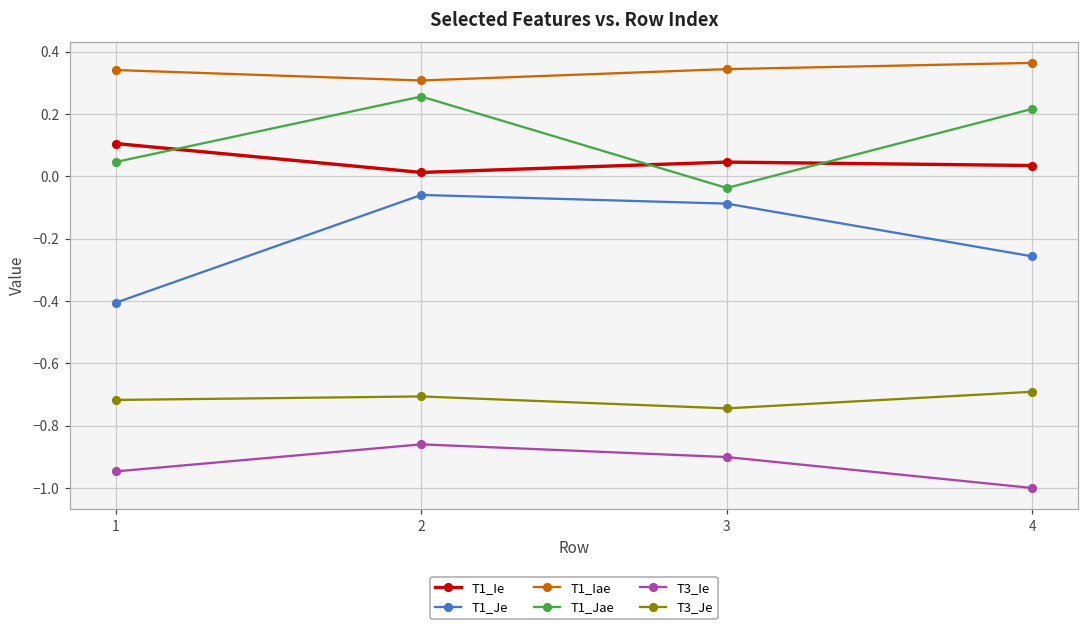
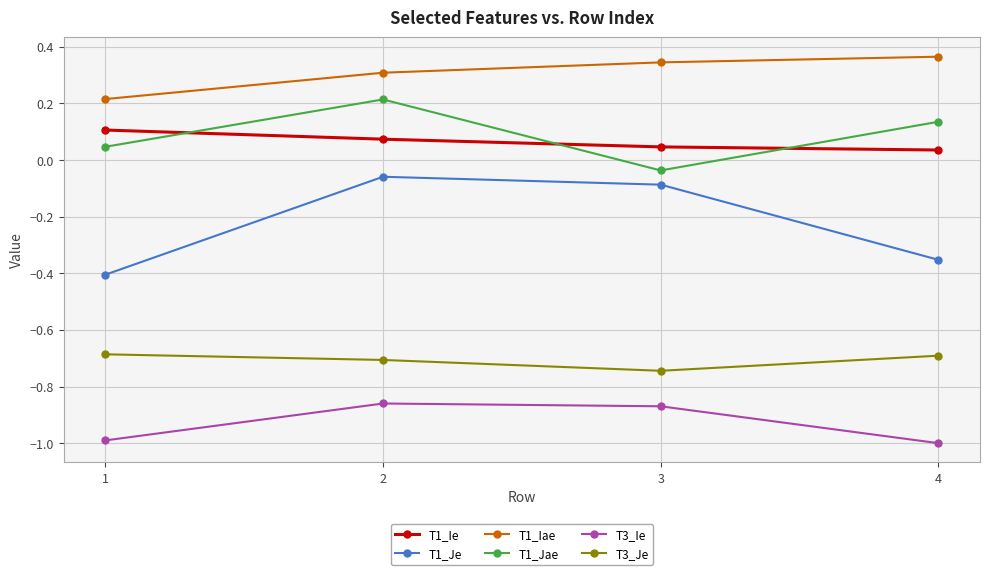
T1_Iae, 1: 0.34 -> 0.22
T3_Ie, 1: -0.95 -> -0.99
T3_Je, 1: -0.72 -> -0.69
T1_Ie, 2: 0.01 -> 0.07
T1_Jae, 2: 0.26 -> 0.21
T3_Ie, 3: -0.90 -> -0.87
T1_Je, 4: -0.26 -> -0.35
T1_Jae, 4: 0.22 -> 0.13
